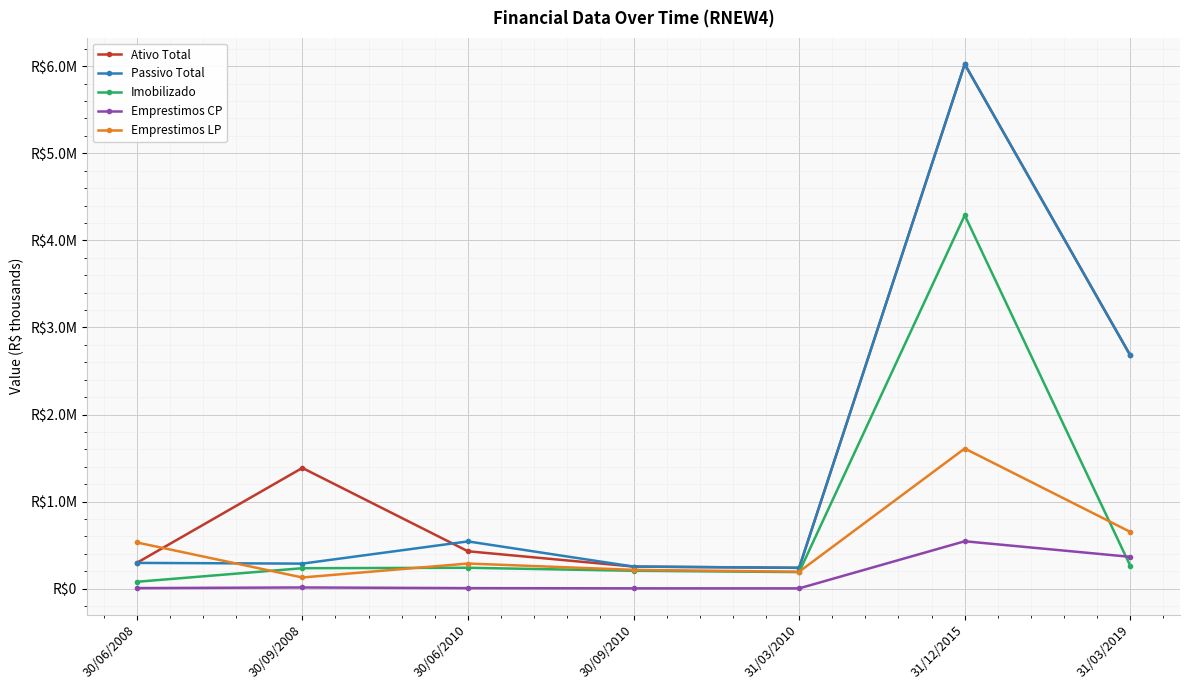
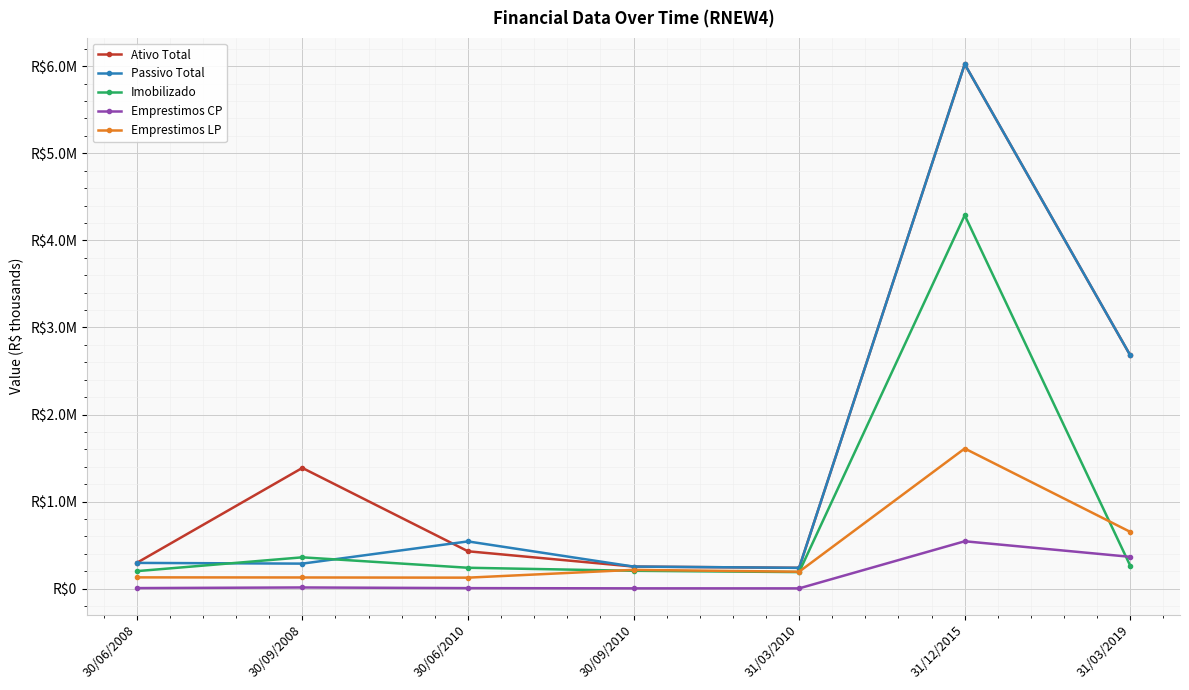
Imobilizado, 30/06/2008: R$100000 -> R$200000
Emprestimos LP, 30/06/2008: R$500000 -> R$100000
Imobilizado, 30/09/2008: R$200000 -> R$400000
Emprestimos LP, 30/06/2010: R$300000 -> R$100000
